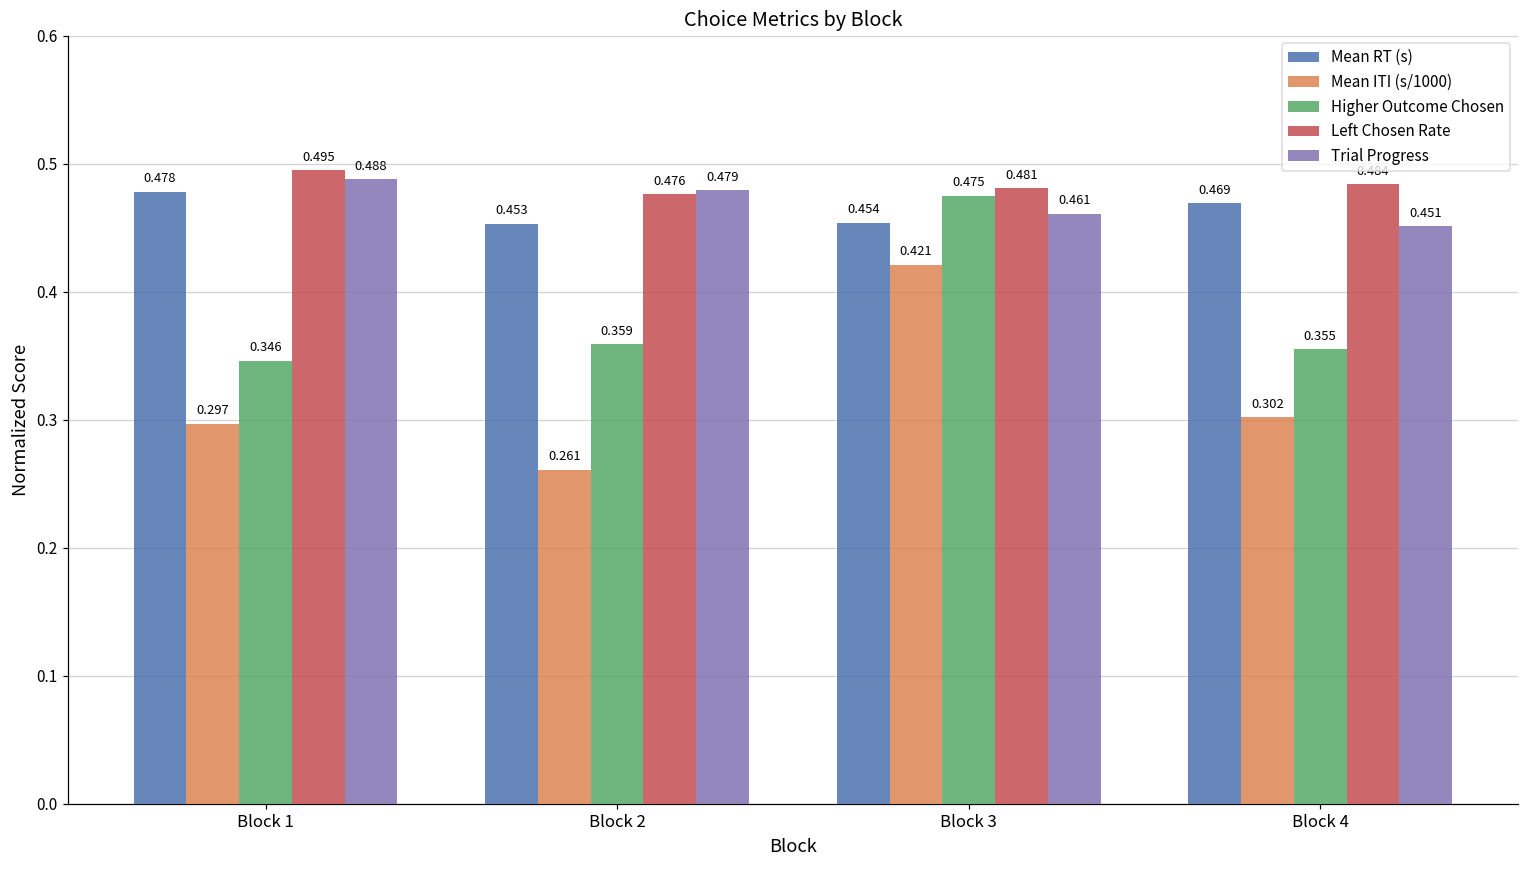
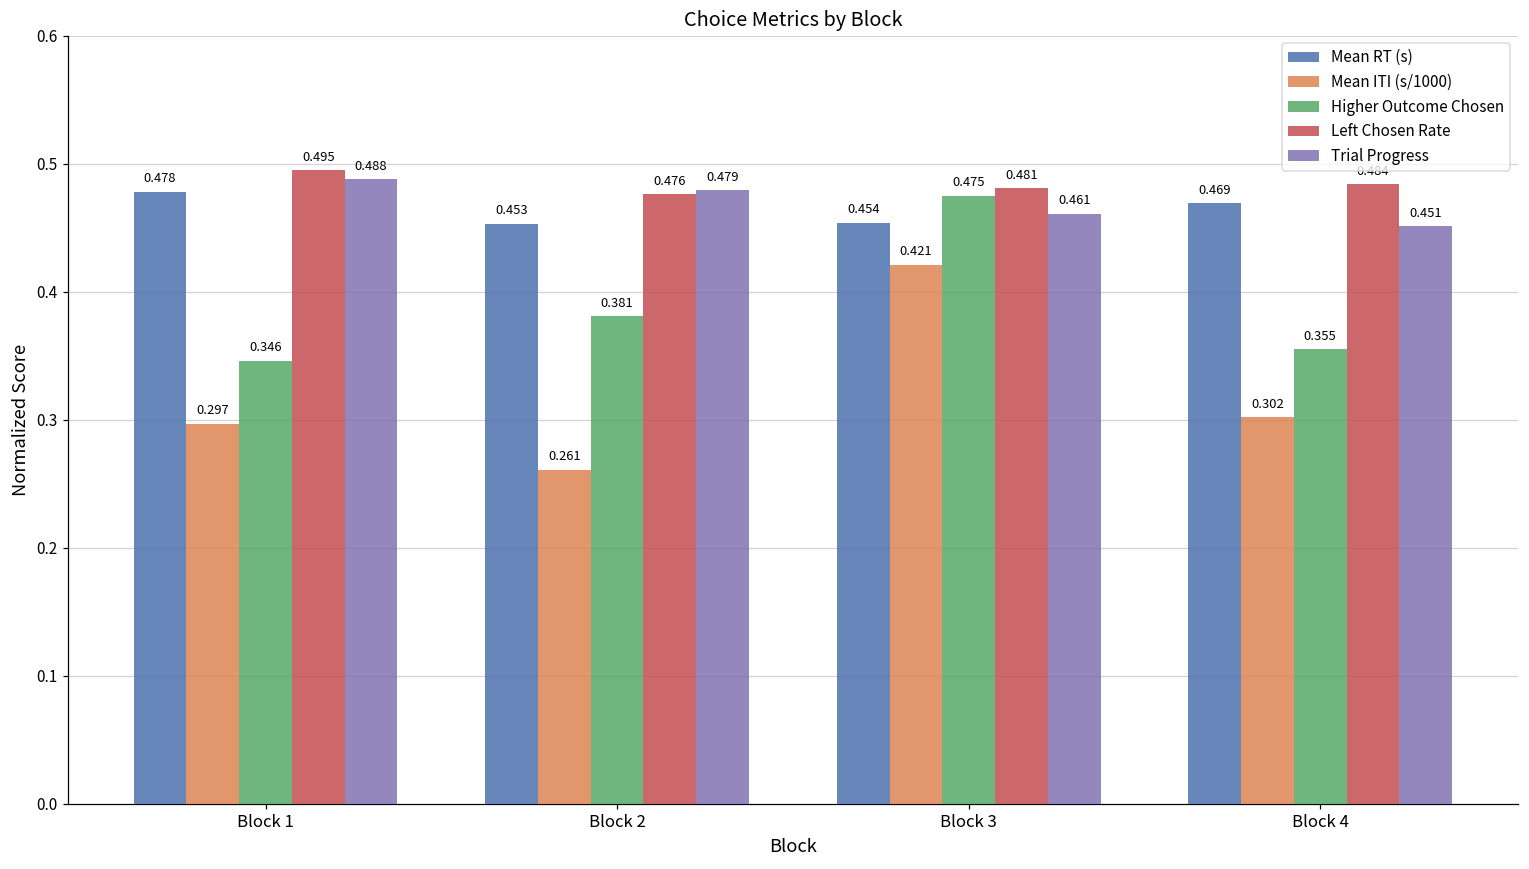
Higher Outcome Chosen, Block 2: 0.359 -> 0.381
